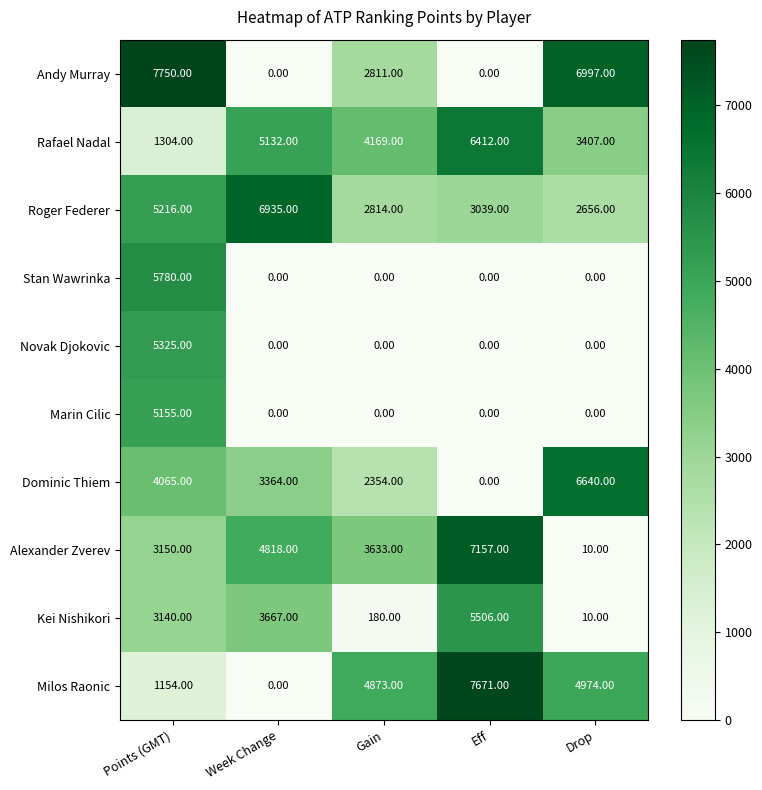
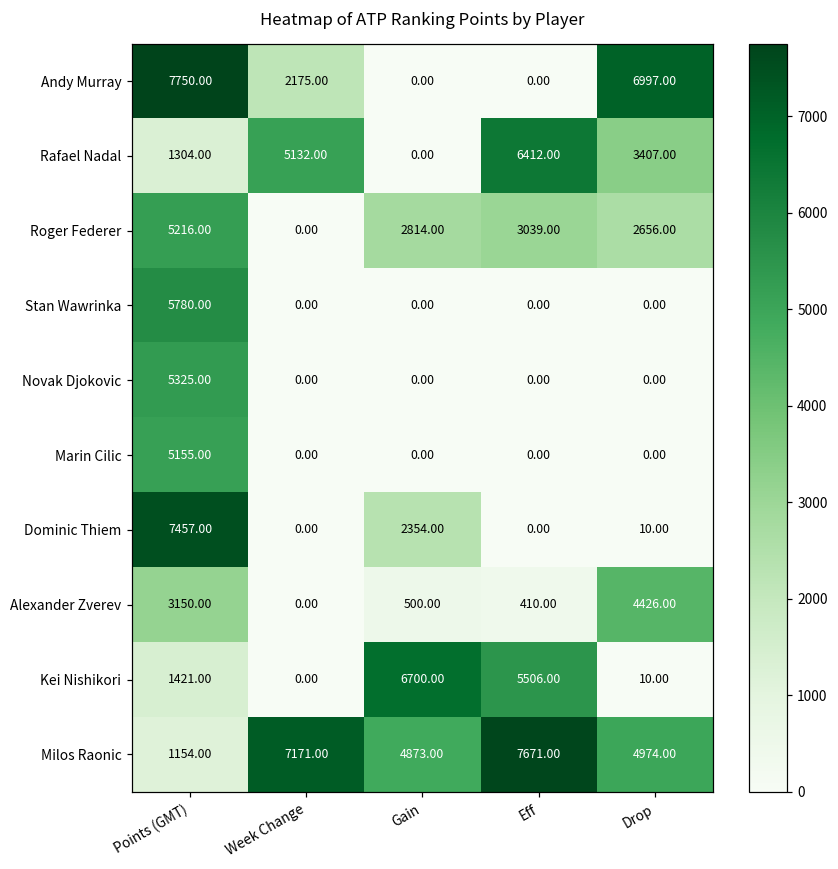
Andy Murray, Week Change: 0.00 -> 2175.00
Andy Murray, Gain: 2811.00 -> 0.00
Rafael Nadal, Gain: 4169.00 -> 0.00
Roger Federer, Week Change: 6935.00 -> 0.00
Dominic Thiem, Points (GMT): 4065.00 -> 7457.00
Dominic Thiem, Week Change: 3364.00 -> 0.00
Dominic Thiem, Drop: 6640.00 -> 10.00
Alexander Zverev, Week Change: 4818.00 -> 0.00
Alexander Zverev, Gain: 3633.00 -> 500.00
Alexander Zverev, Eff: 7157.00 -> 410.00
Alexander Zverev, Drop: 10.00 -> 4426.00
Kei Nishikori, Points (GMT): 3140.00 -> 1421.00
Kei Nishikori, Week Change: 3667.00 -> 0.00
Kei Nishikori, Gain: 180.00 -> 6700.00
Milos Raonic, Week Change: 0.00 -> 7171.00
